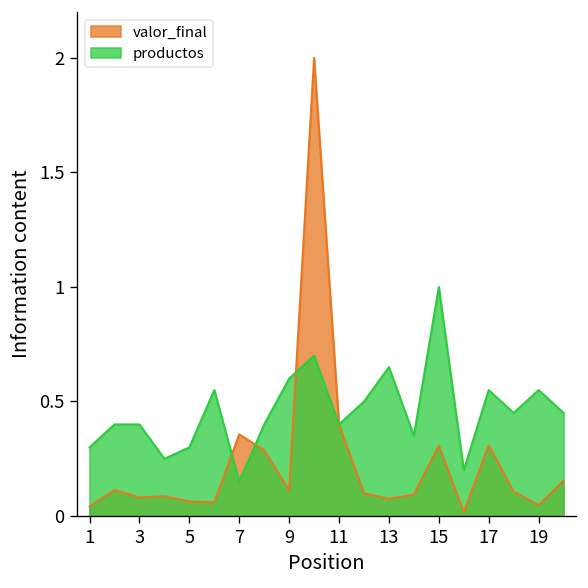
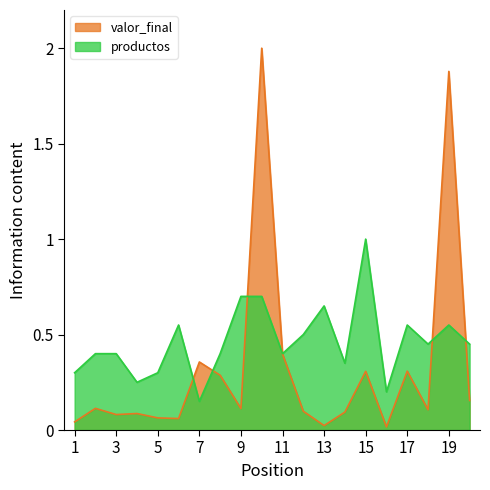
productos, 9: 0.60 -> 0.70
valor_final, 13: 0.08 -> 0.02
valor_final, 19: 0.05 -> 1.88
